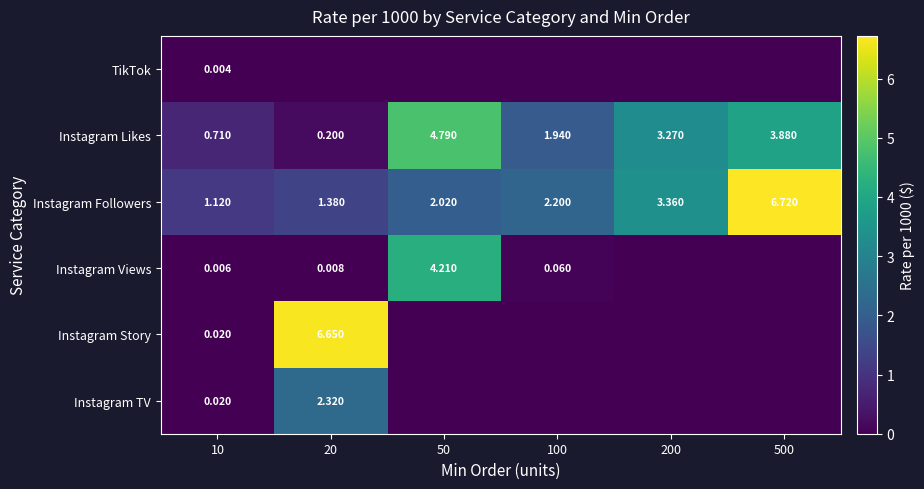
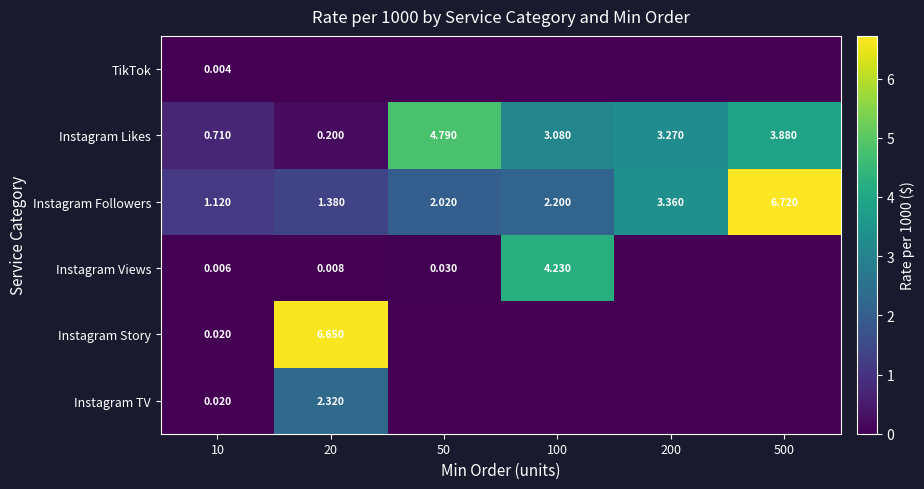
Instagram Likes, 100: 1.940 -> 3.080
Instagram Views, 50: 4.210 -> 0.030
Instagram Views, 100: 0.060 -> 4.230
